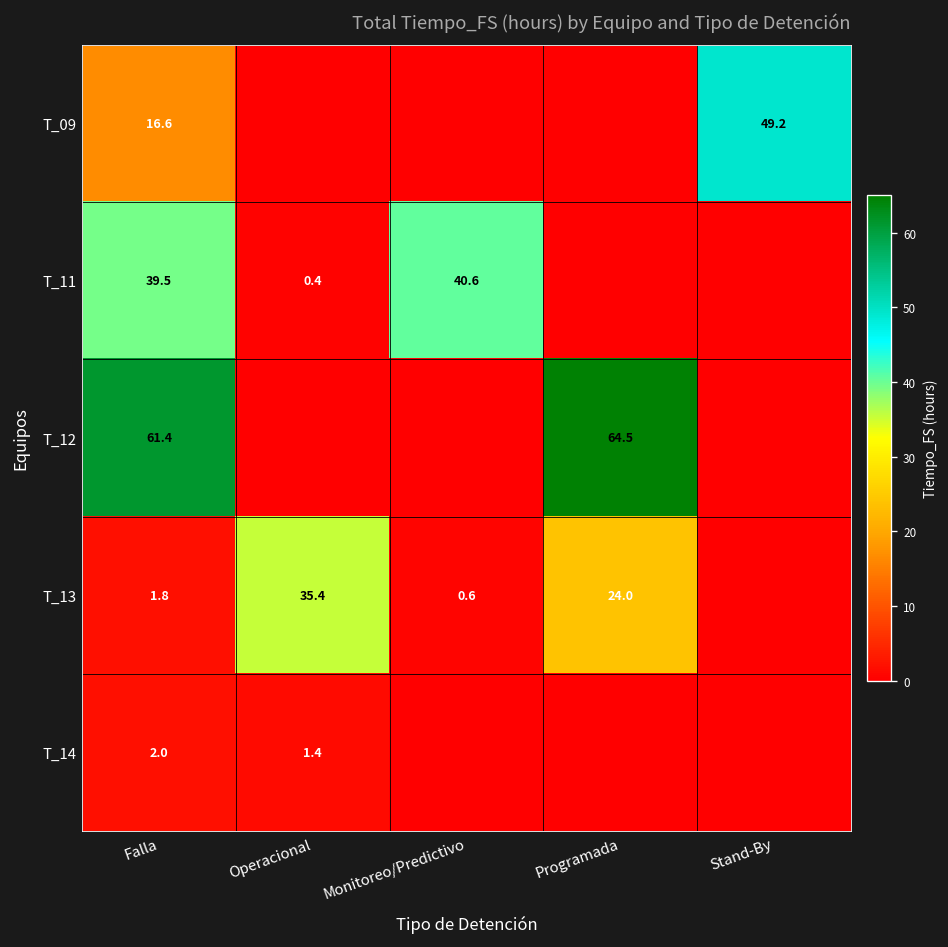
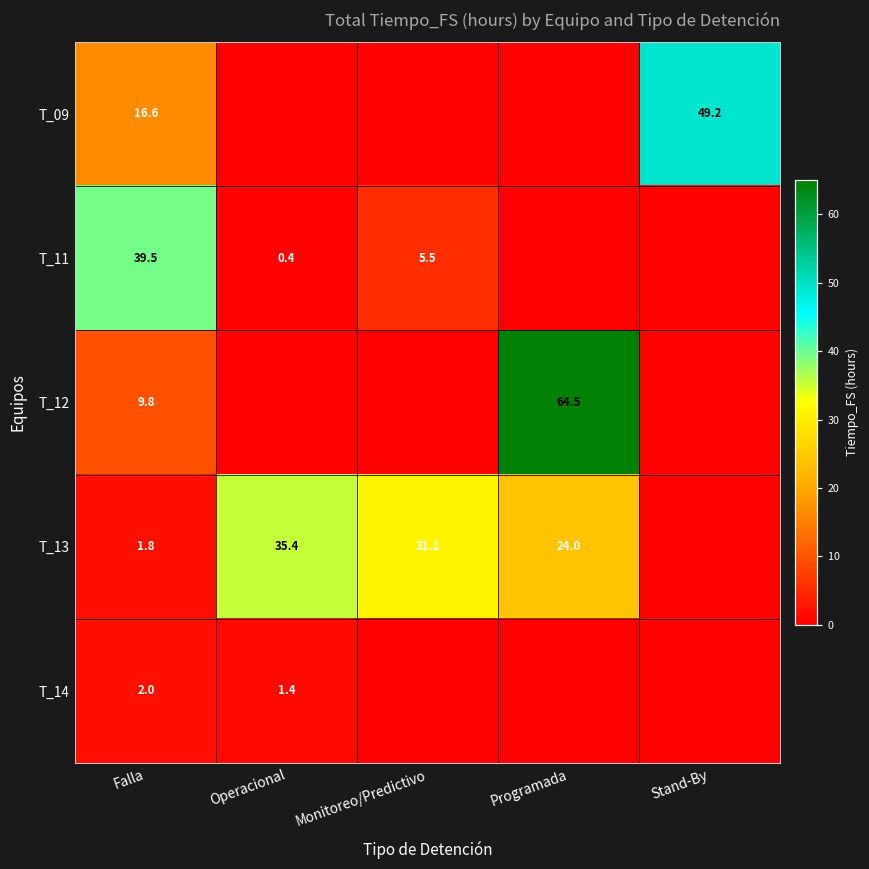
T_11, Monitoreo/Predictivo: 40.6 -> 5.5
T_12, Falla: 61.4 -> 9.8
T_13, Monitoreo/Predictivo: 0.6 -> 31.1
